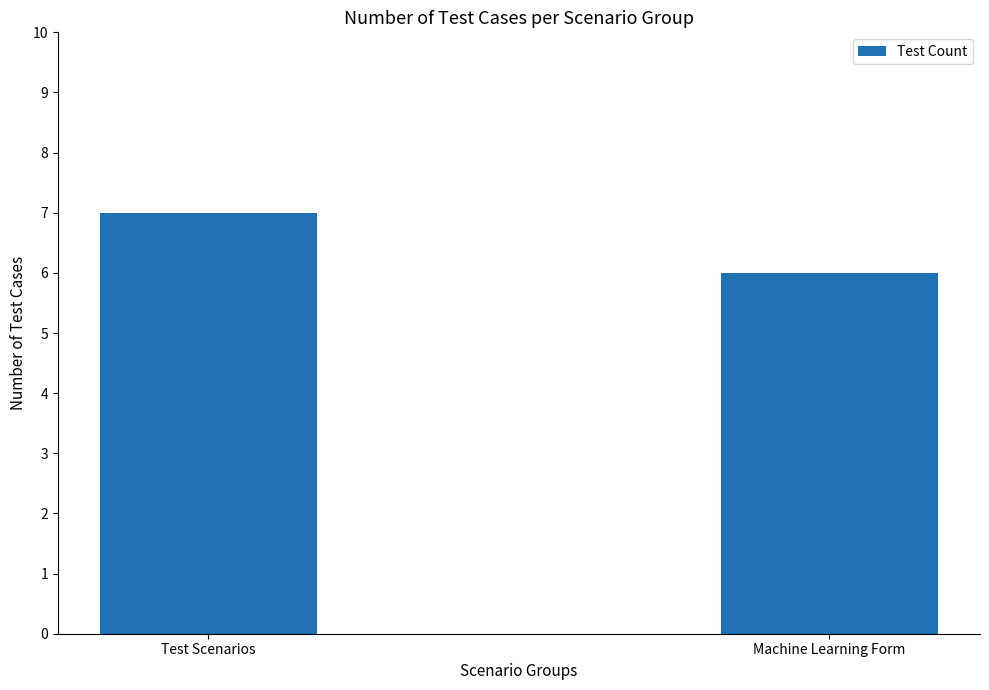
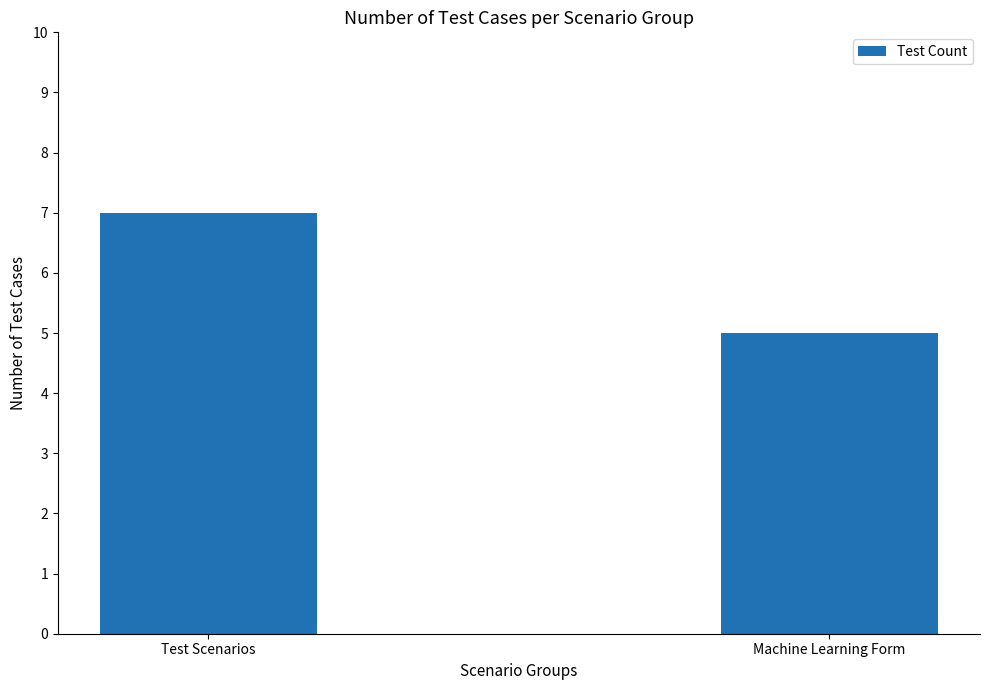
Machine Learning Form: 6 -> 5
